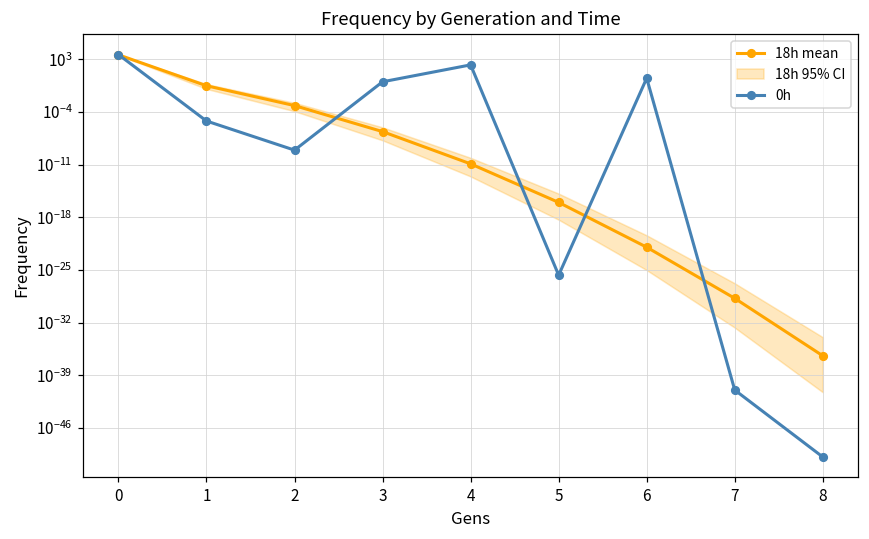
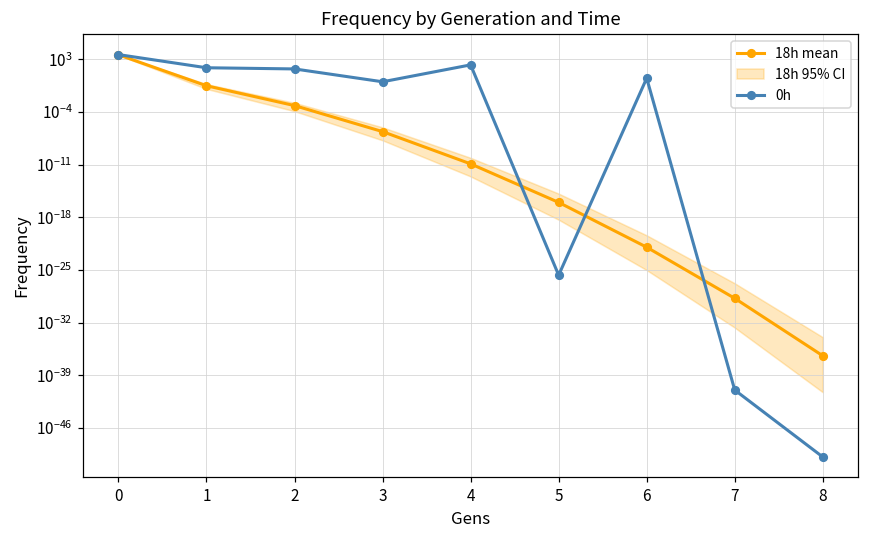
0h, 1: 0 -> 100
0h, 2: 0 -> 100
